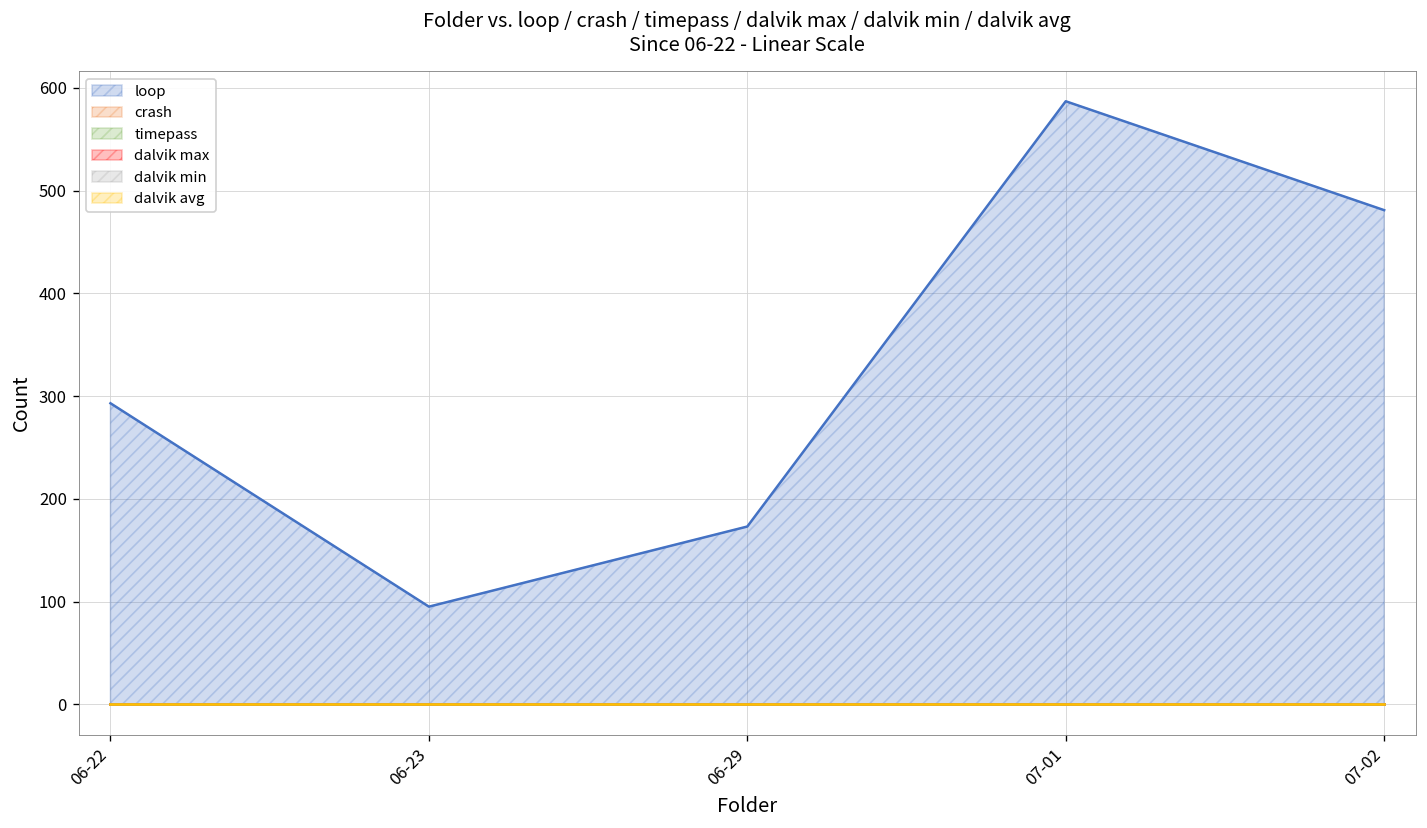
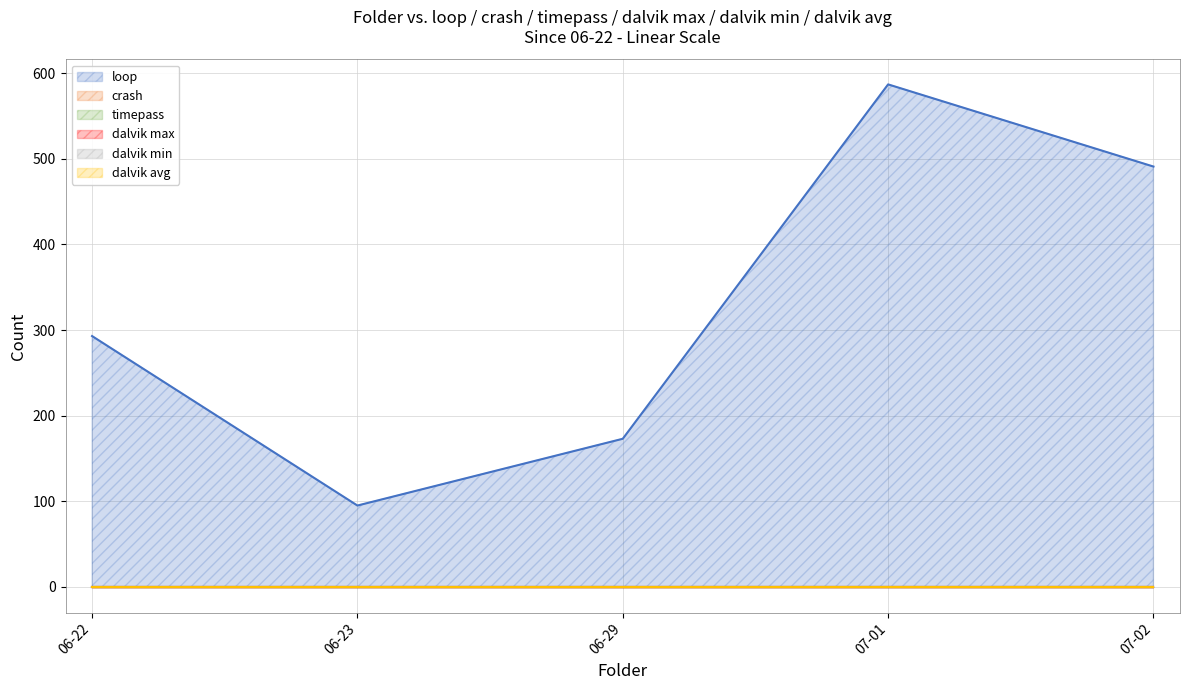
loop, 07-02: 480 -> 490
